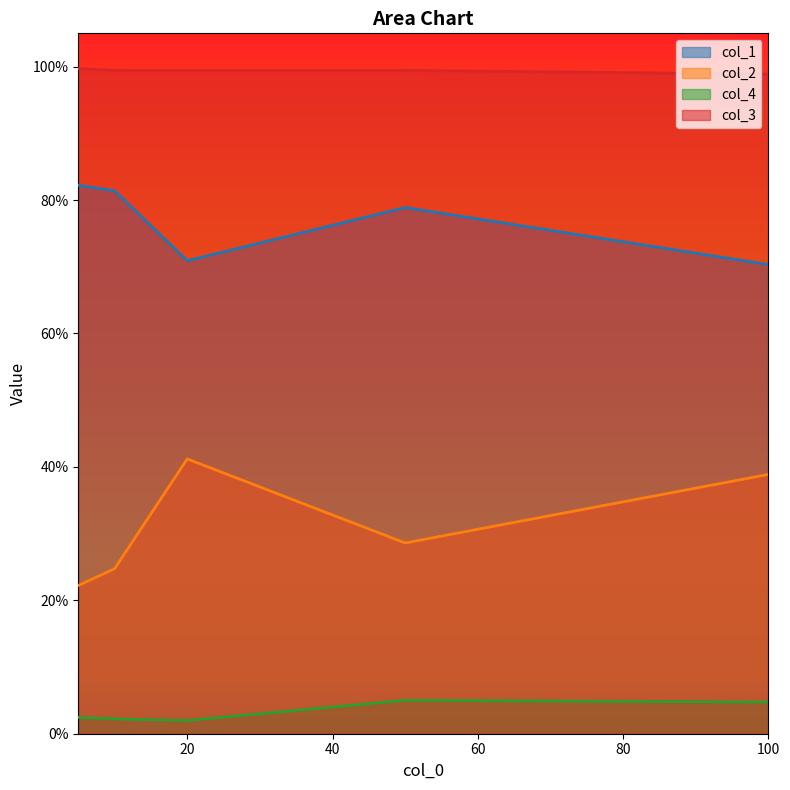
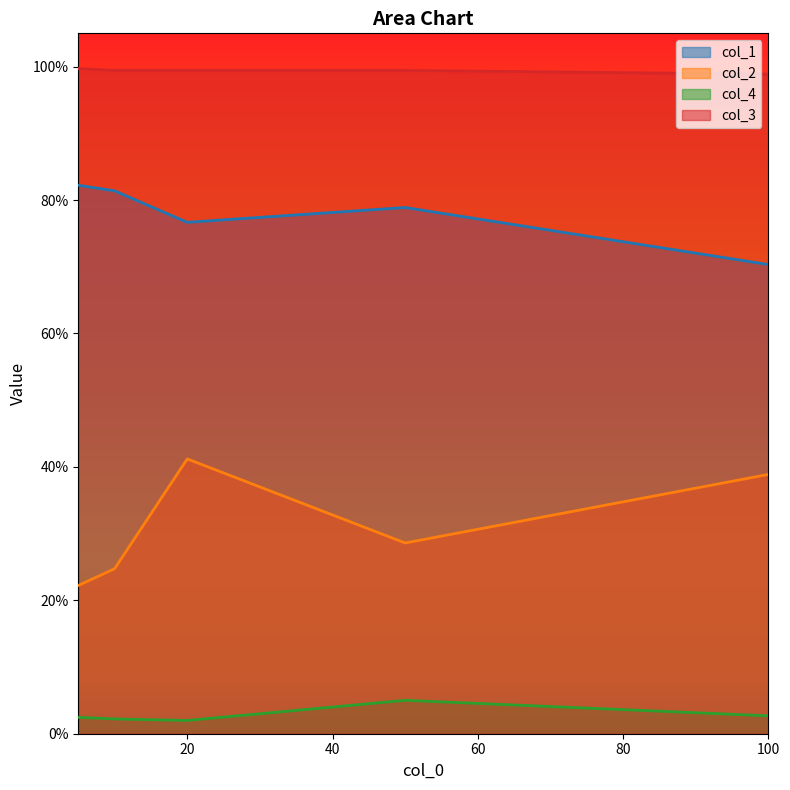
col_1, 20: 71% -> 77%
col_4, 100: 5% -> 3%
